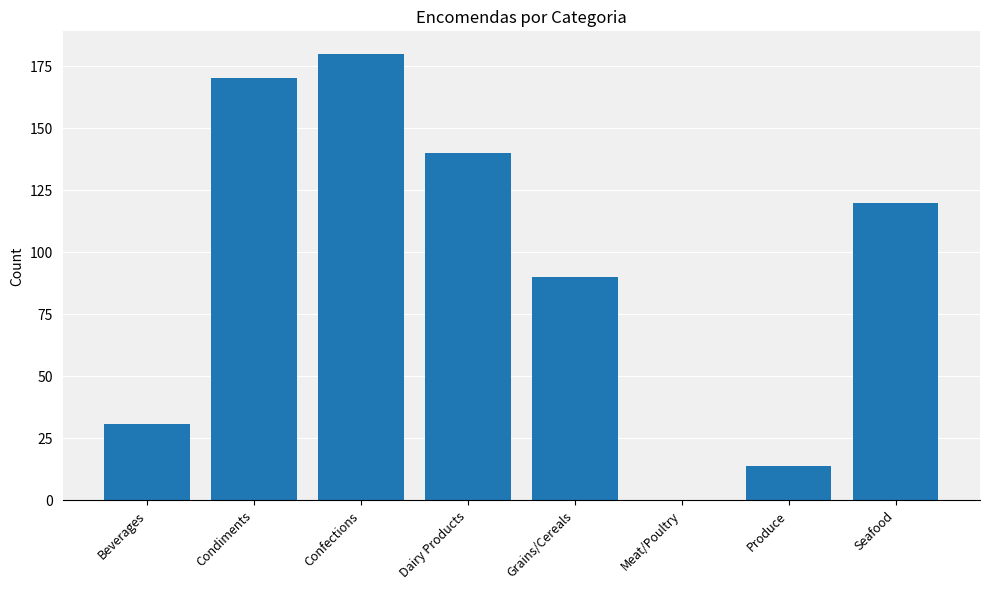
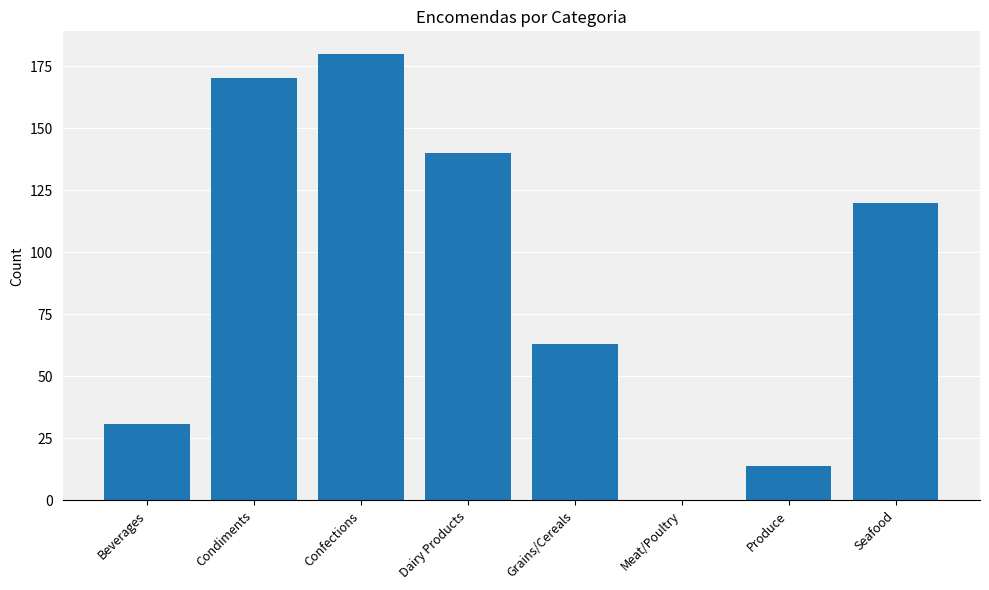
Grains/Cereals: 90 -> 63
